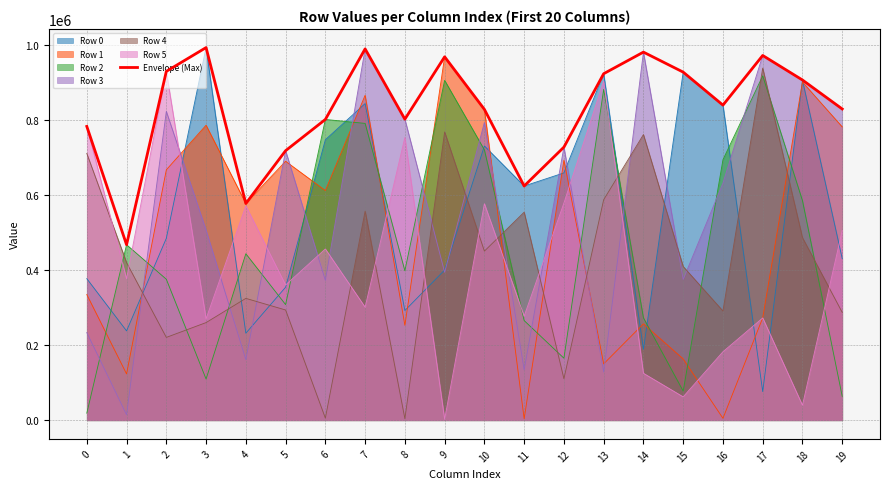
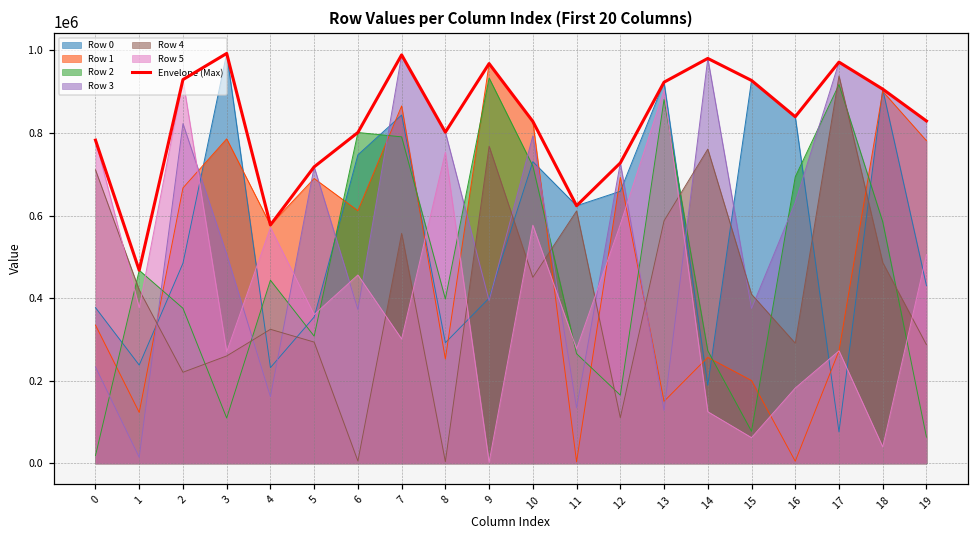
Row 2, 9: 910000 -> 930000
Row 4, 11: 550000 -> 610000
Row 1, 15: 160000 -> 200000
